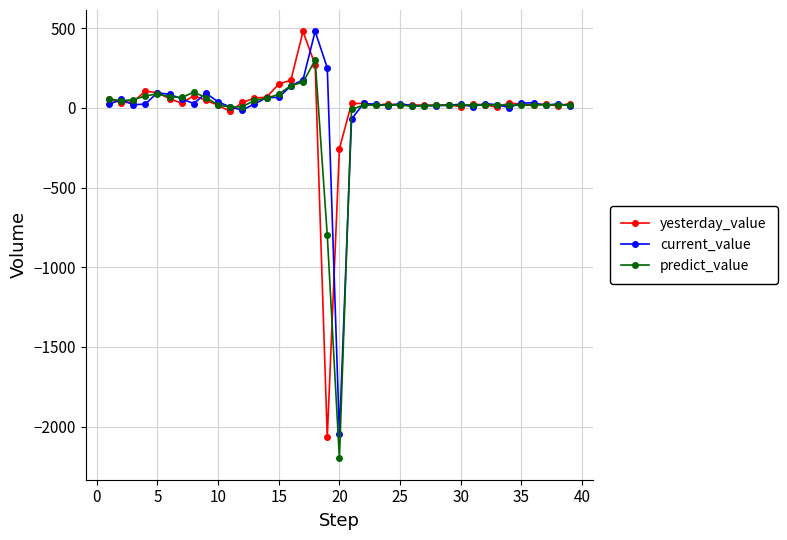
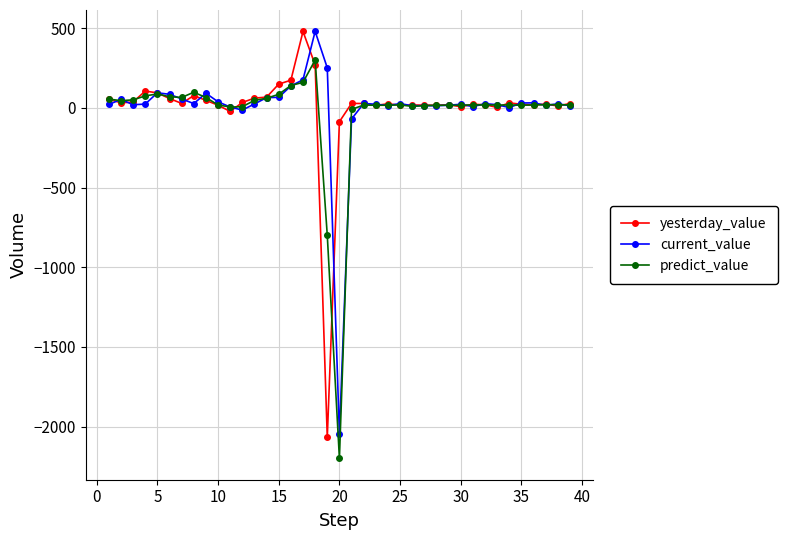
yesterday_value, 20: -260 -> -90
